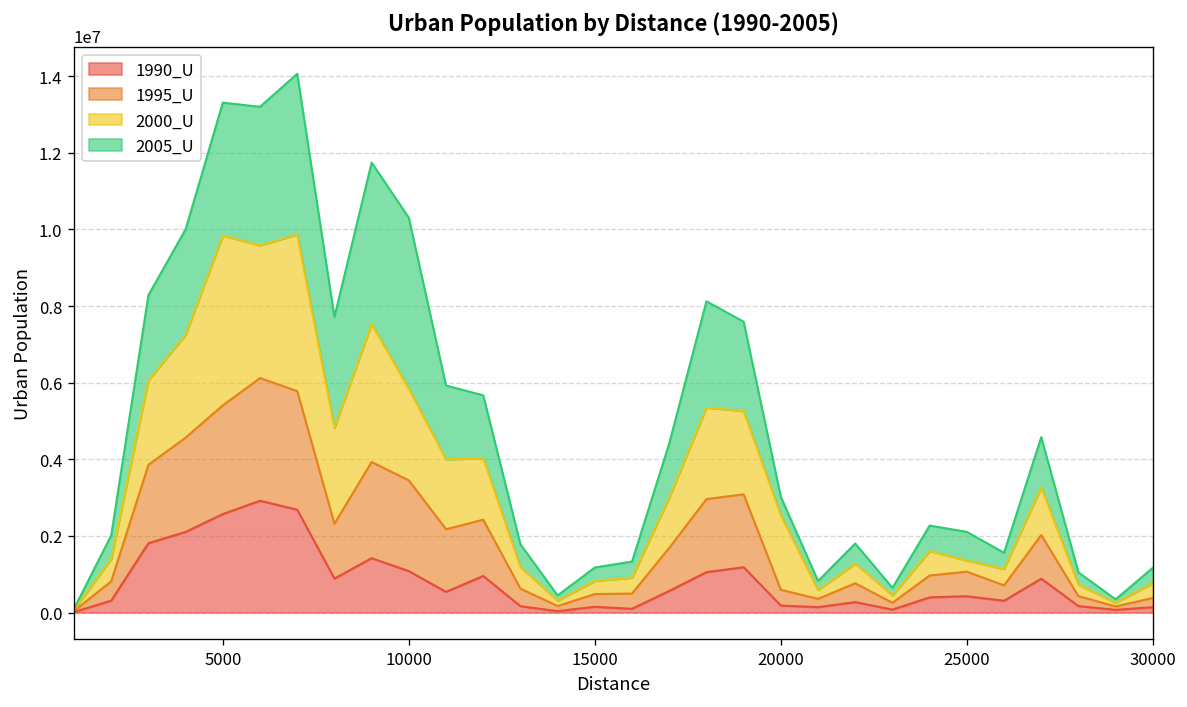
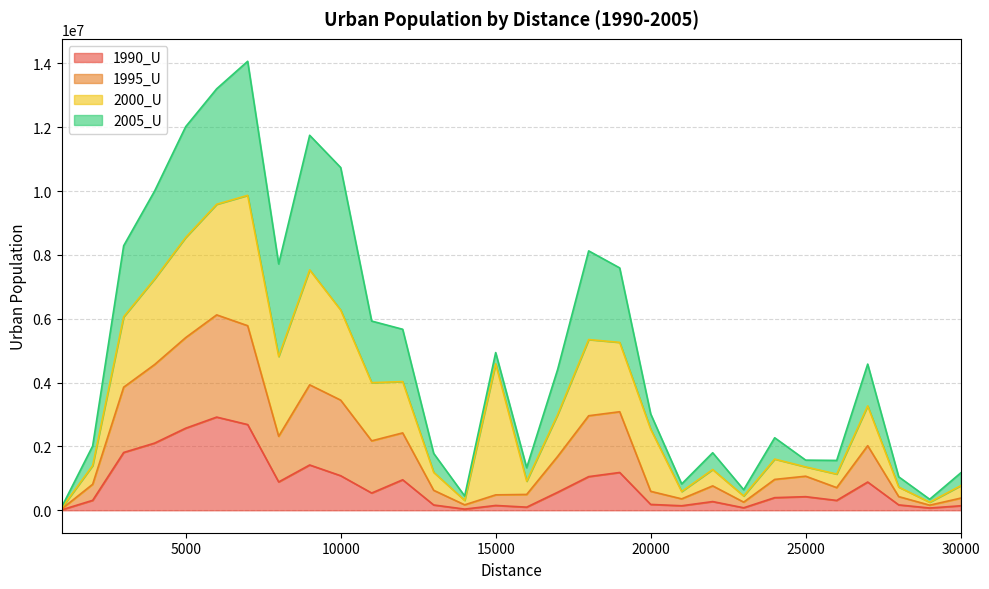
2000_U, 5000: 4400000 -> 3100000
2000_U, 10000: 2400000 -> 2800000
2000_U, 15000: 300000 -> 4100000
2005_U, 25000: 700000 -> 200000
